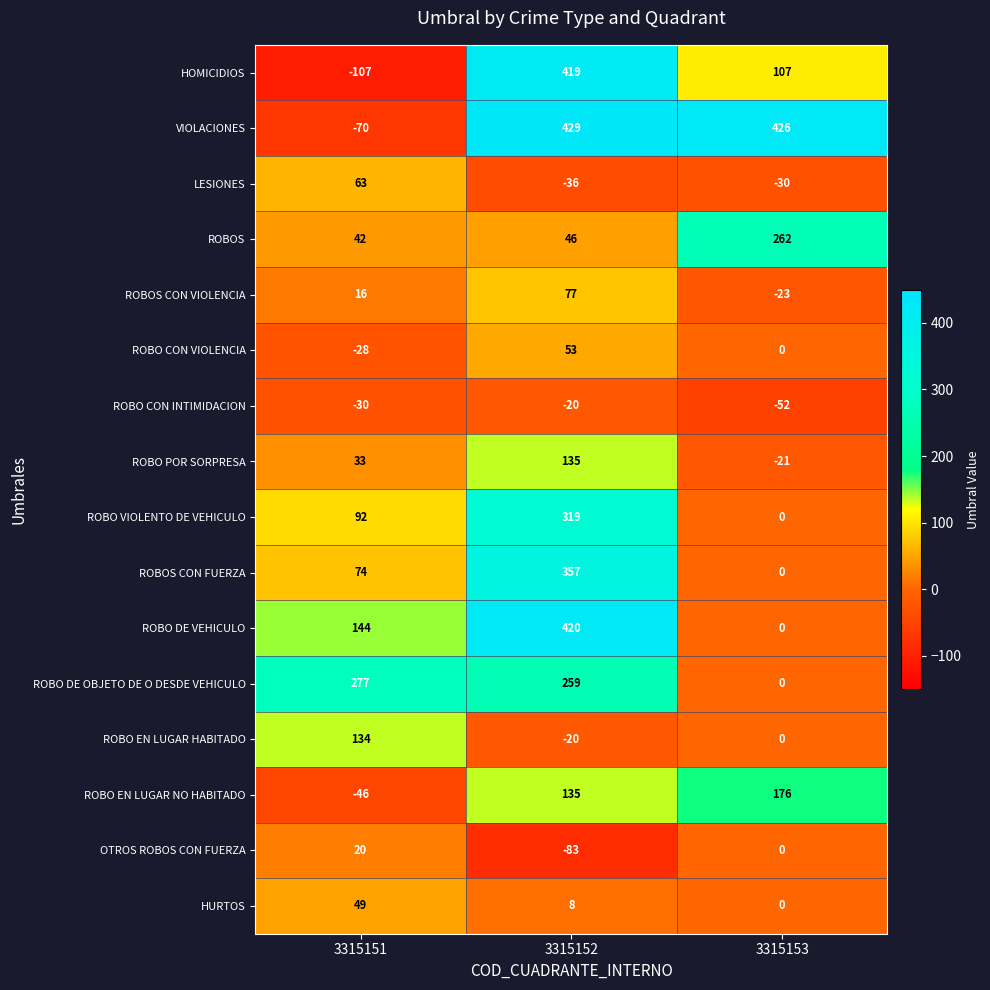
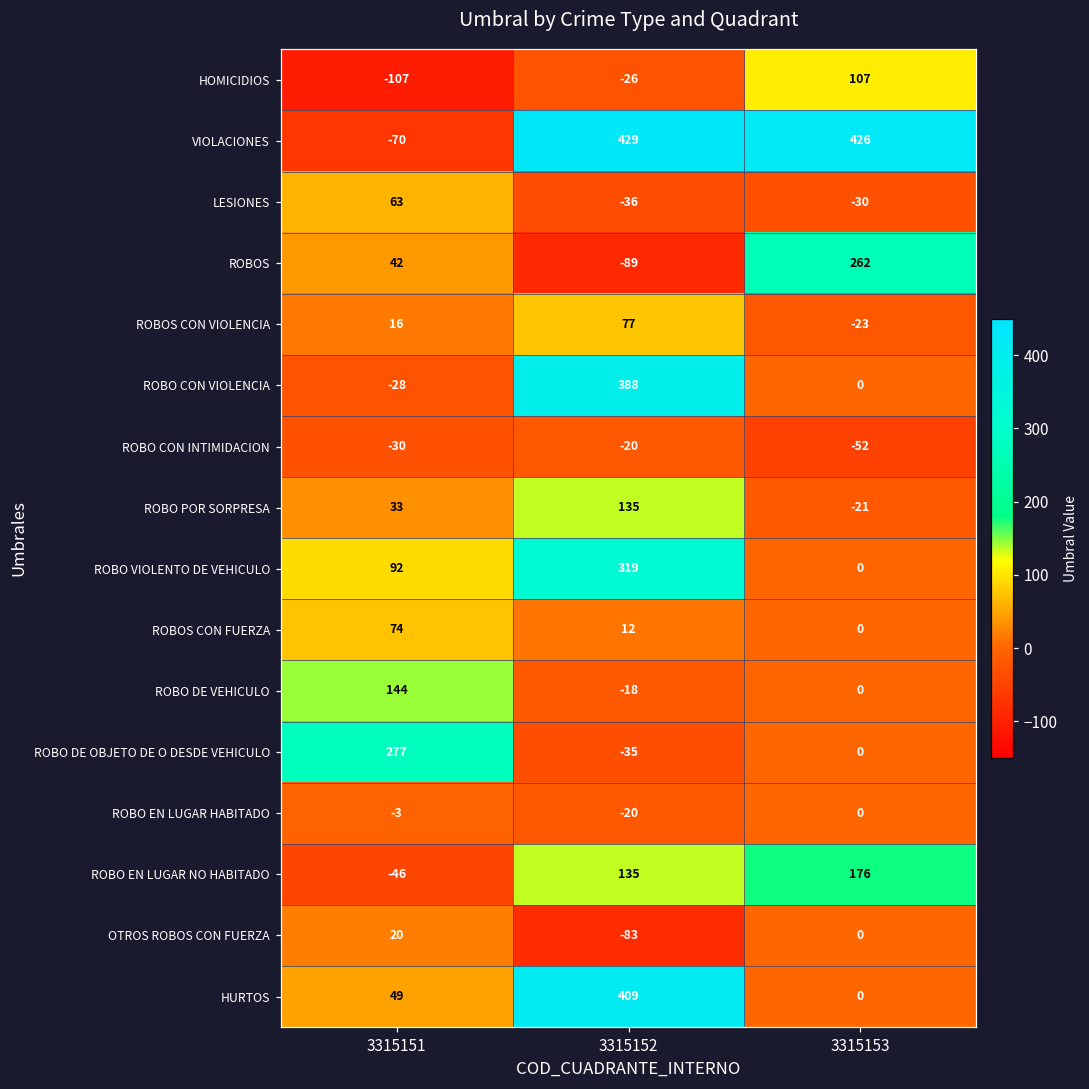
HOMICIDIOS, 3315152: 419 -> -26
ROBOS, 3315152: 46 -> -89
ROBO CON VIOLENCIA, 3315152: 53 -> 388
ROBOS CON FUERZA, 3315152: 357 -> 12
ROBO DE VEHICULO, 3315152: 420 -> -18
ROBO DE OBJETO DE O DESDE VEHICULO, 3315152: 259 -> -35
ROBO EN LUGAR HABITADO, 3315151: 134 -> -3
HURTOS, 3315152: 8 -> 409
